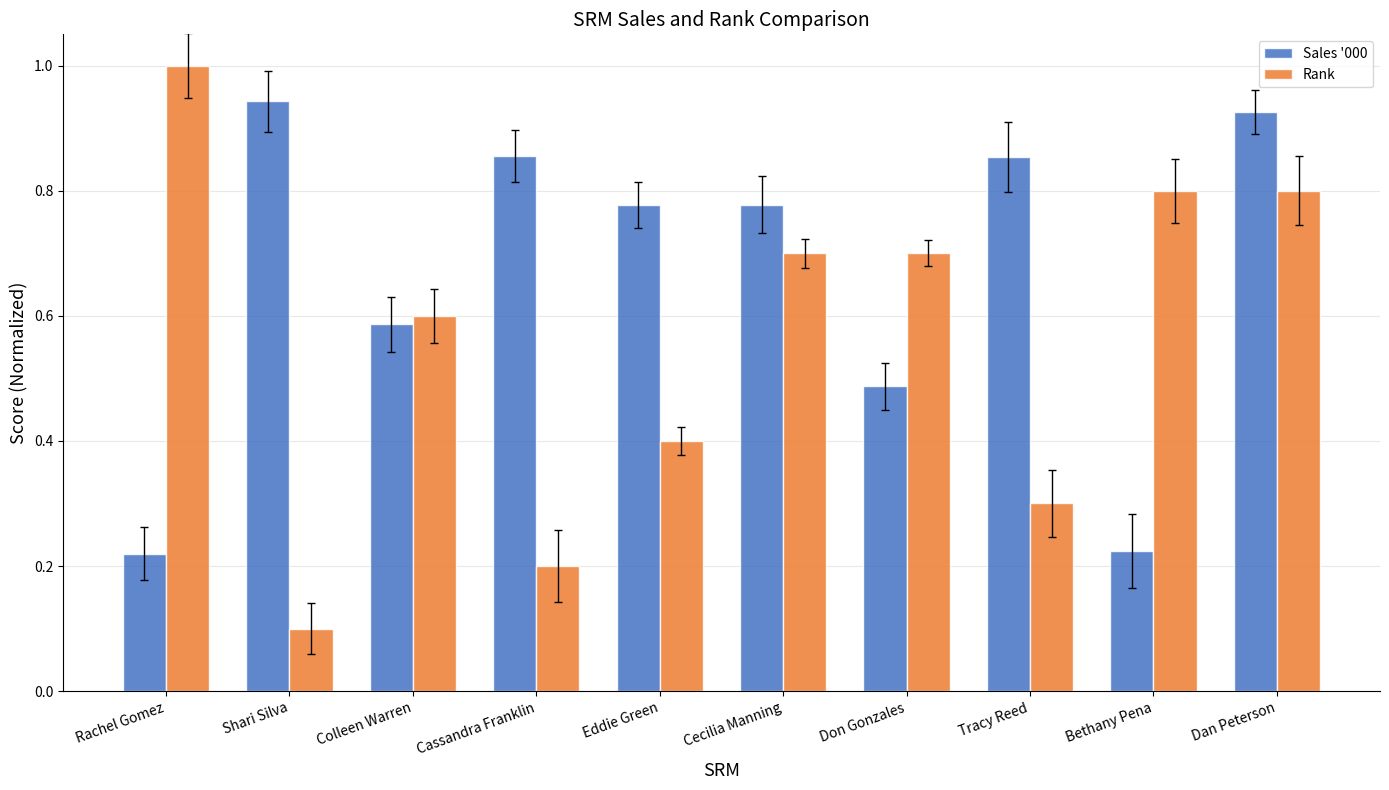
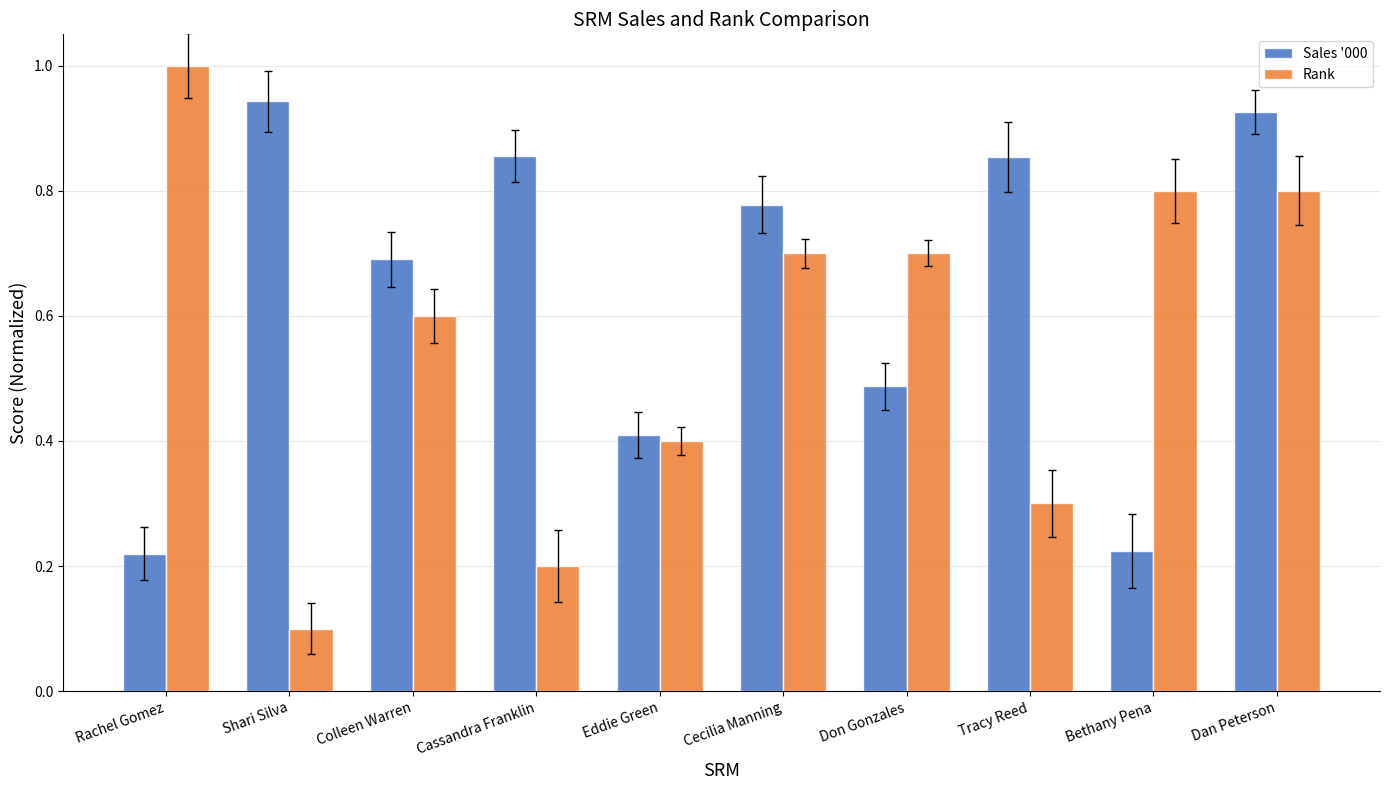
Sales '000, Colleen Warren: 0.59 -> 0.69
Sales '000, Eddie Green: 0.78 -> 0.41
